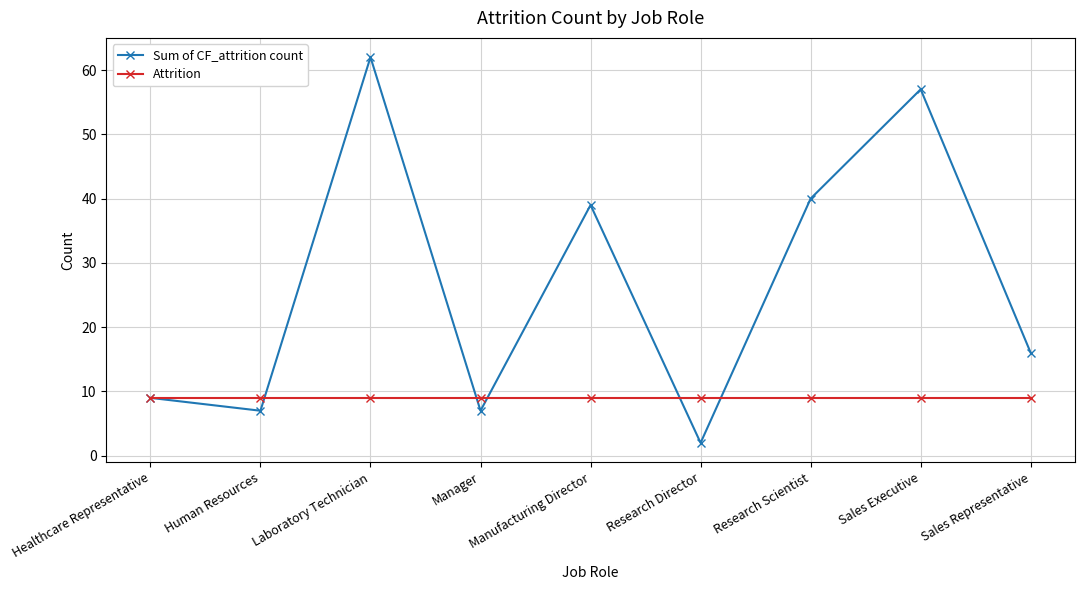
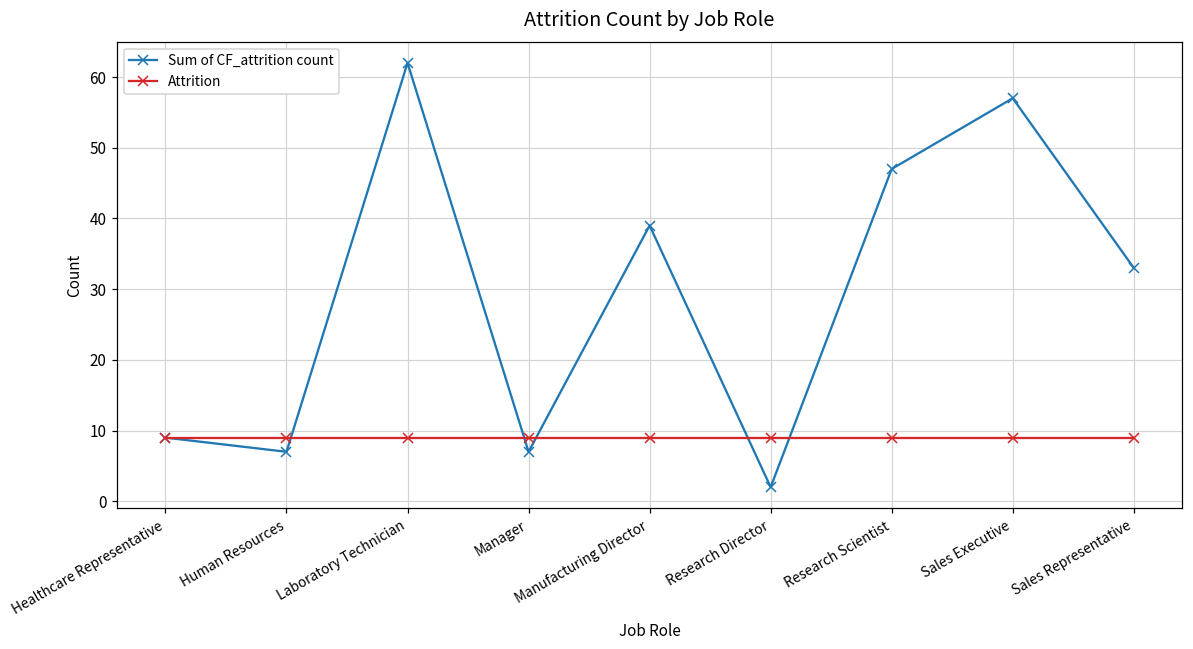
Sum of CF_attrition count, Research Scientist: 40 -> 47
Sum of CF_attrition count, Sales Representative: 16 -> 33
